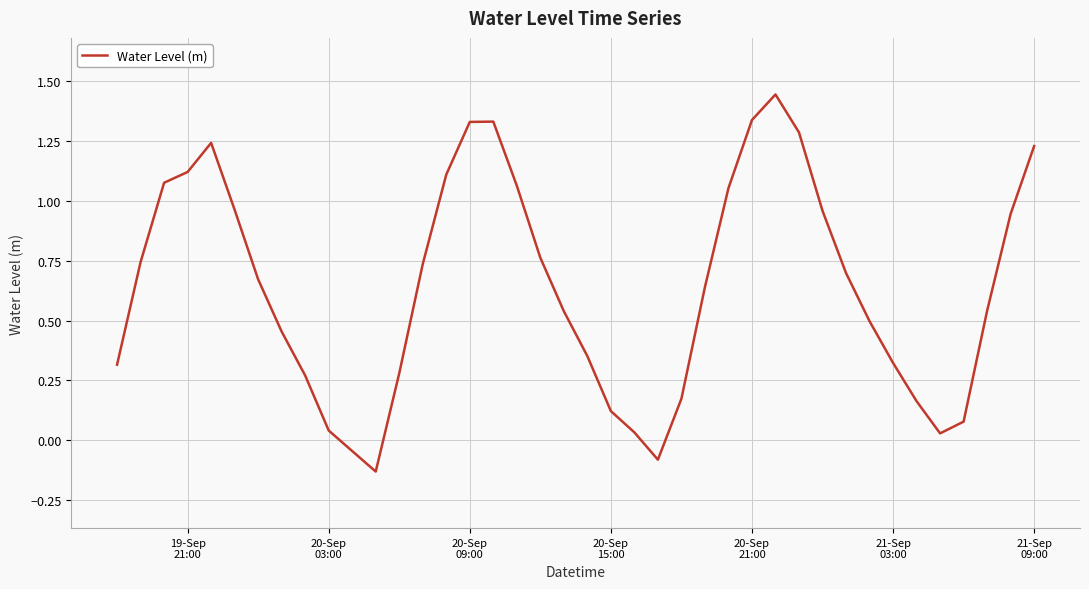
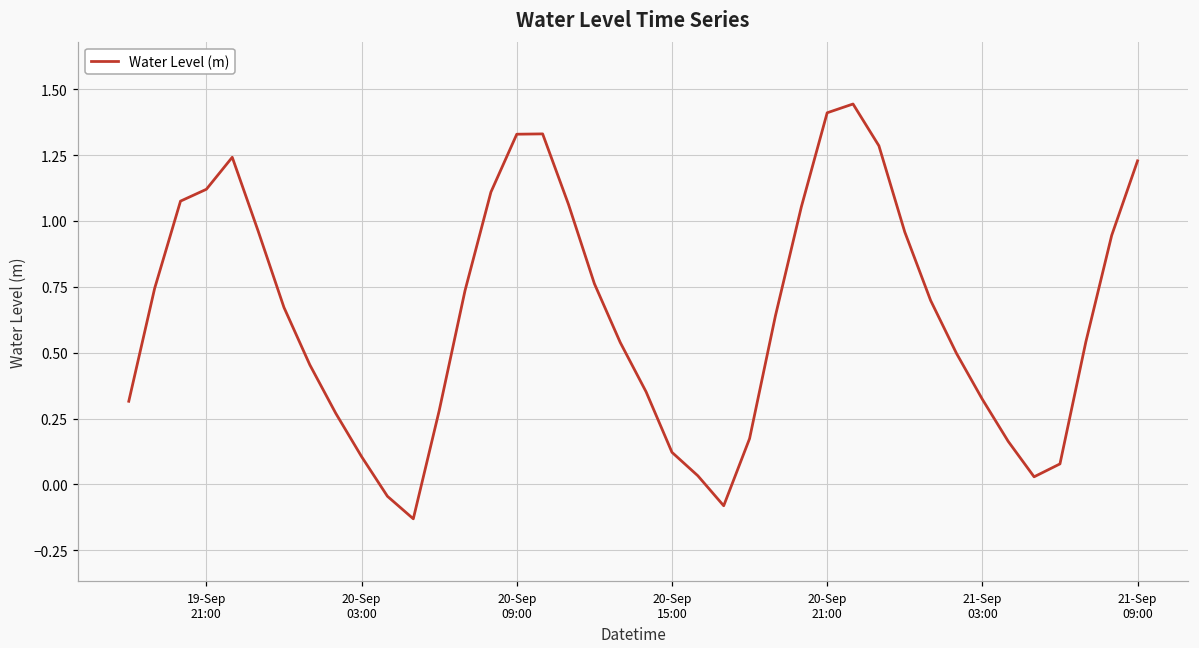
20-Sep 03:00: 0.04 -> 0.11
20-Sep 21:00: 1.34 -> 1.41
